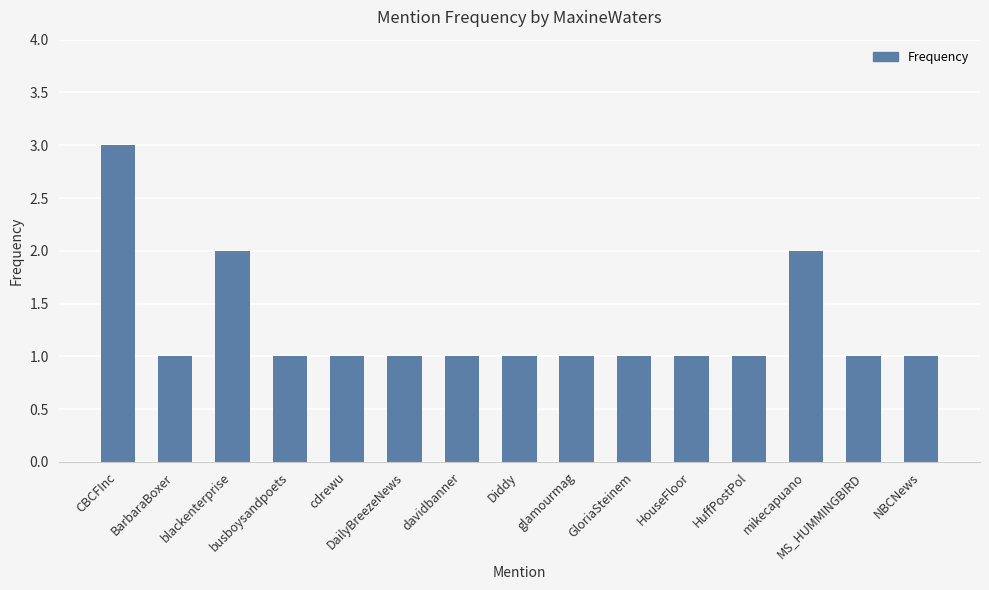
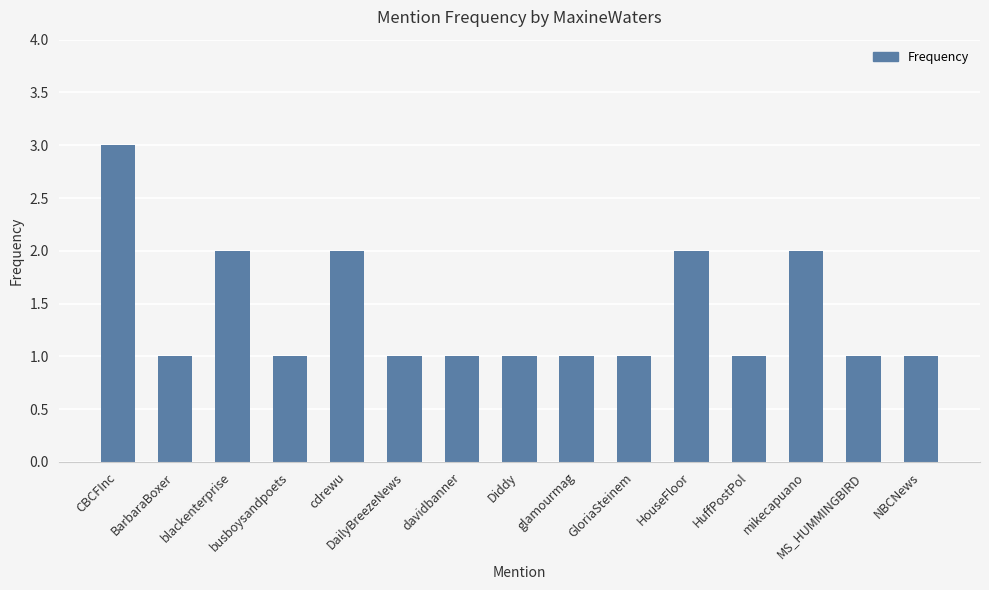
cdrewu: 1 -> 2
HouseFloor: 1 -> 2
